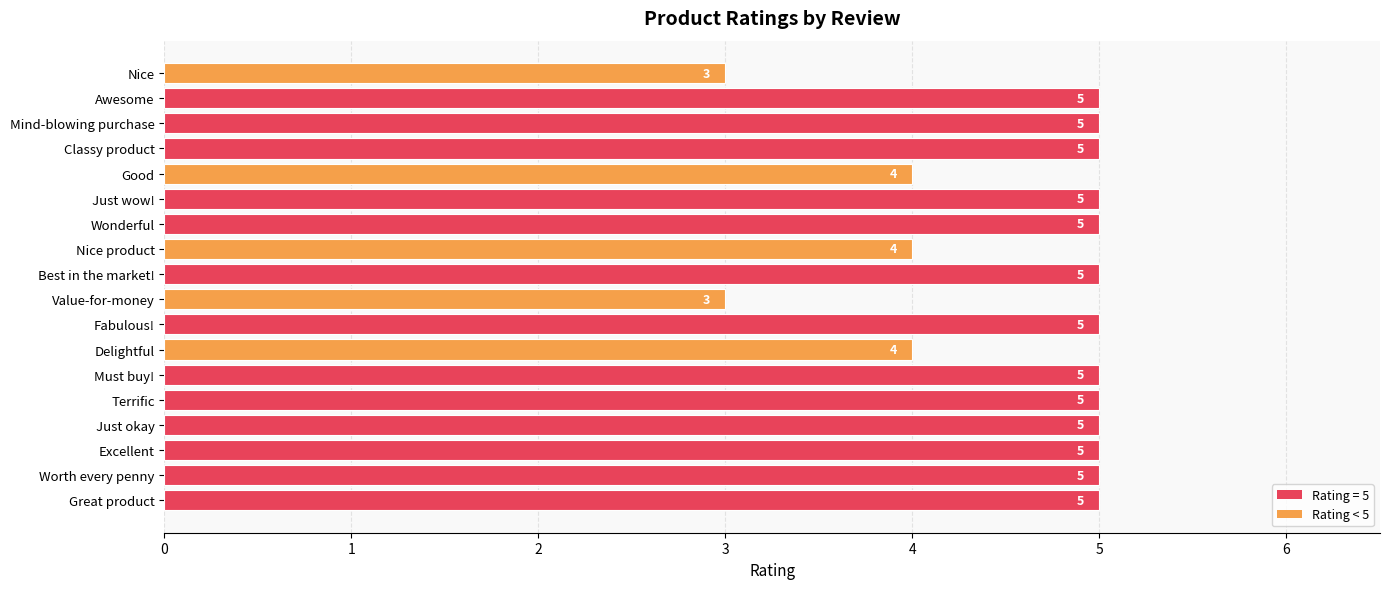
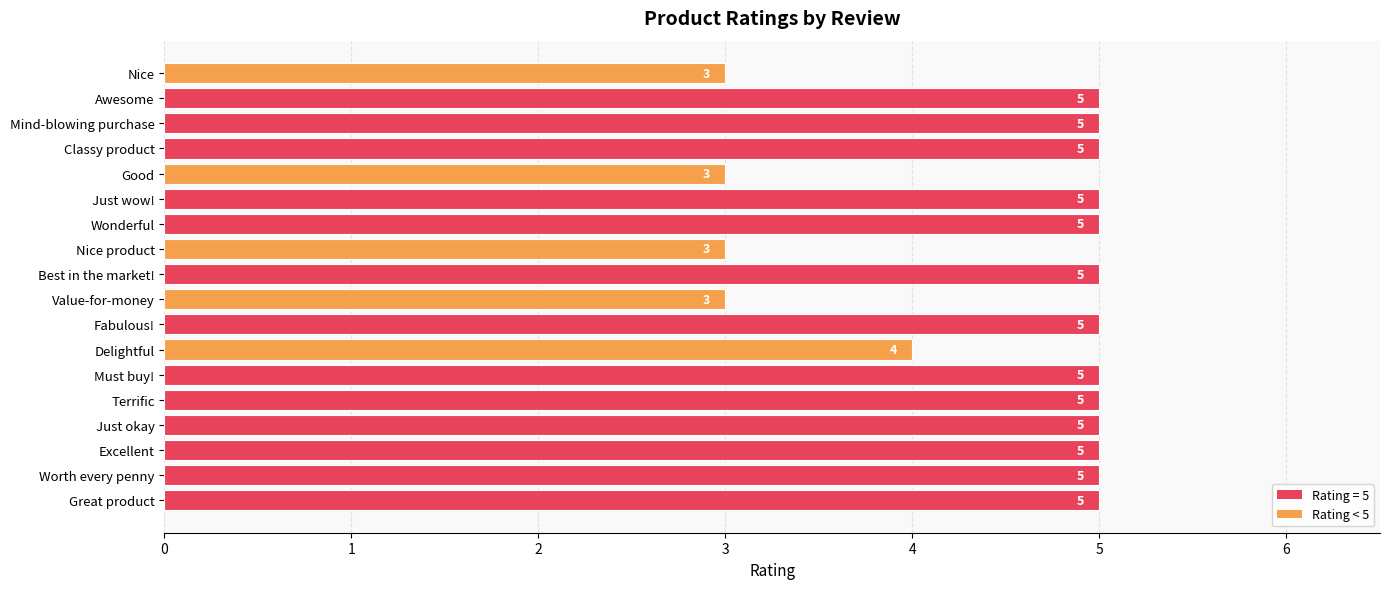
Good: 4 -> 3
Nice product: 4 -> 3
